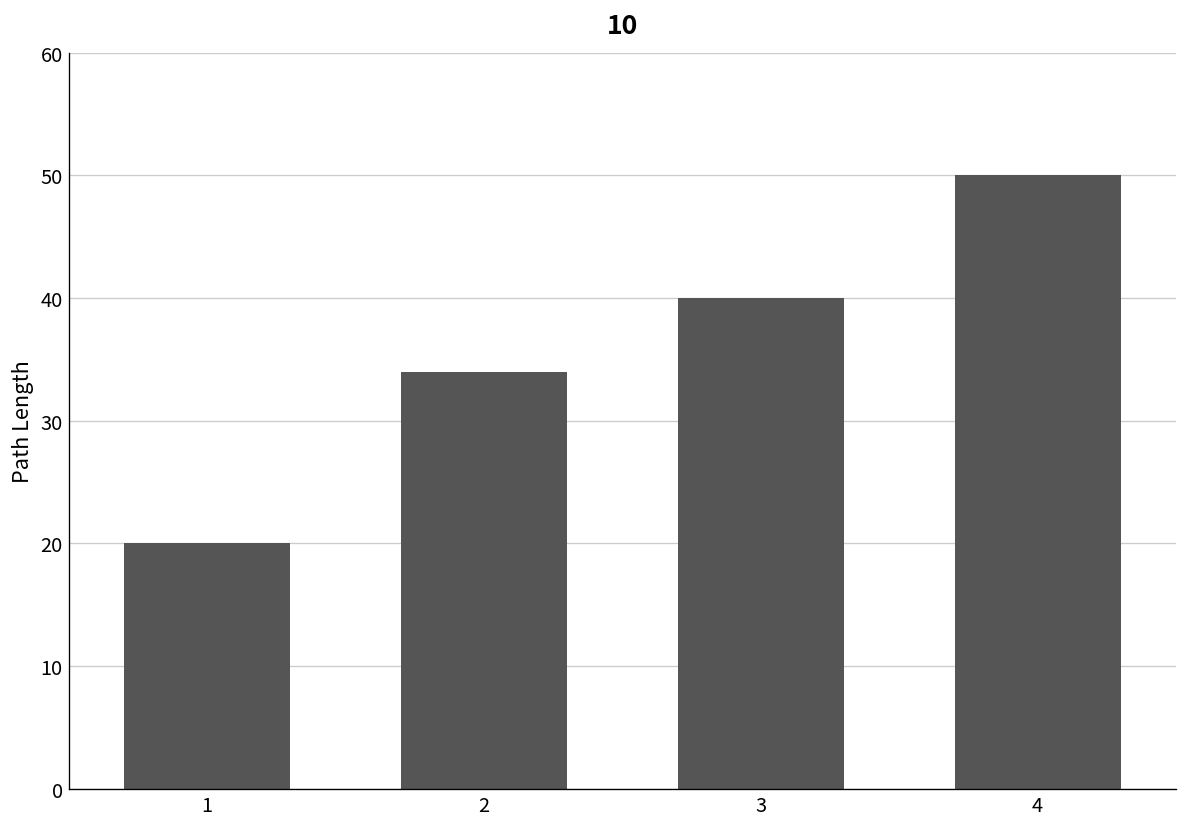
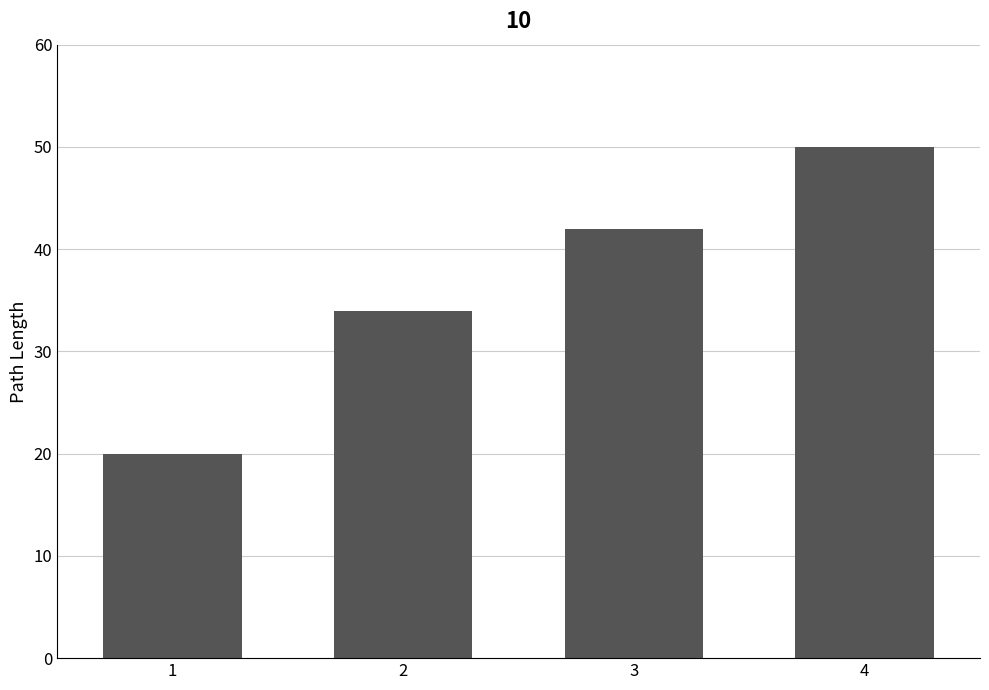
3: 40 -> 42
